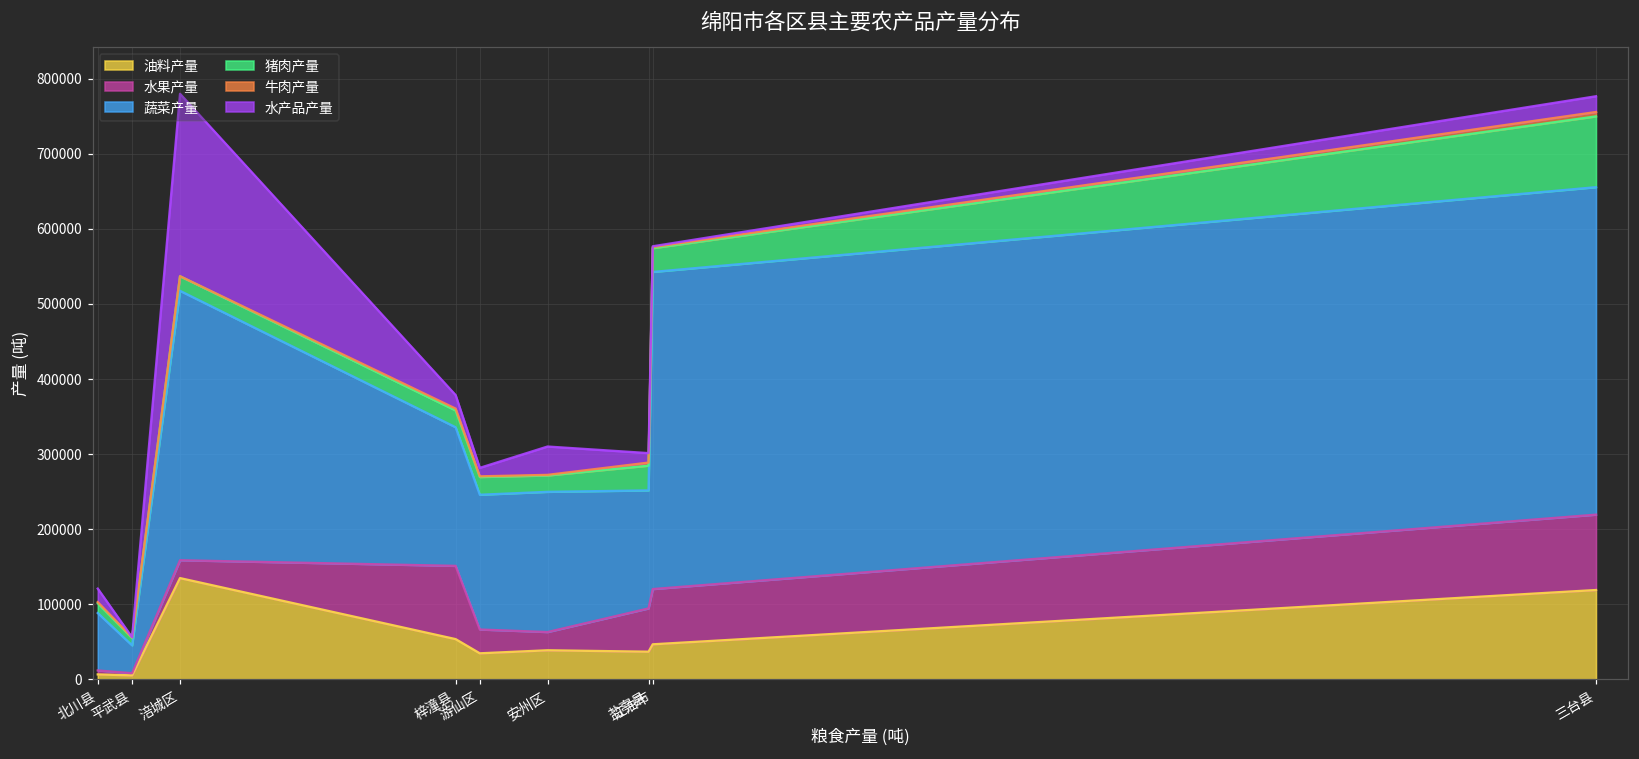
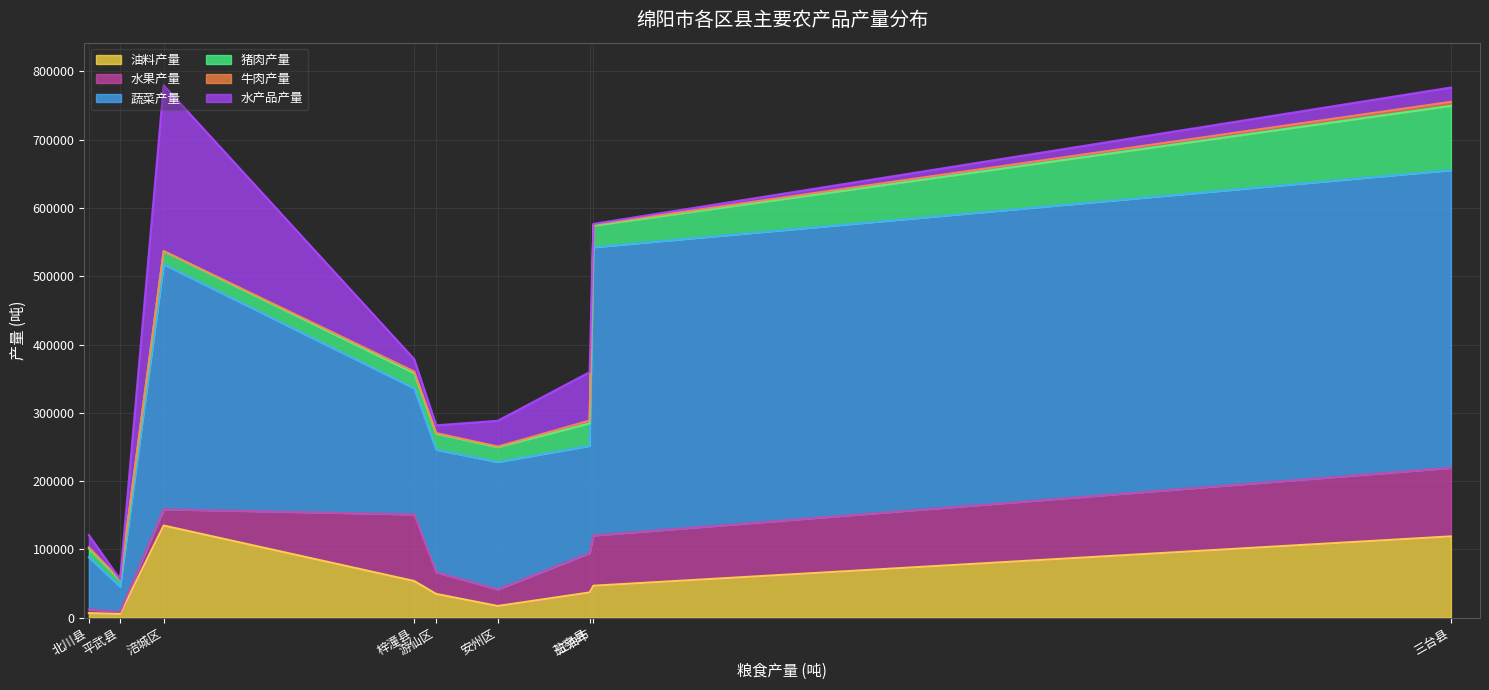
油料产量, 安州区: 40000 -> 20000
水产品产量, 盐亭县: 10000 -> 70000
